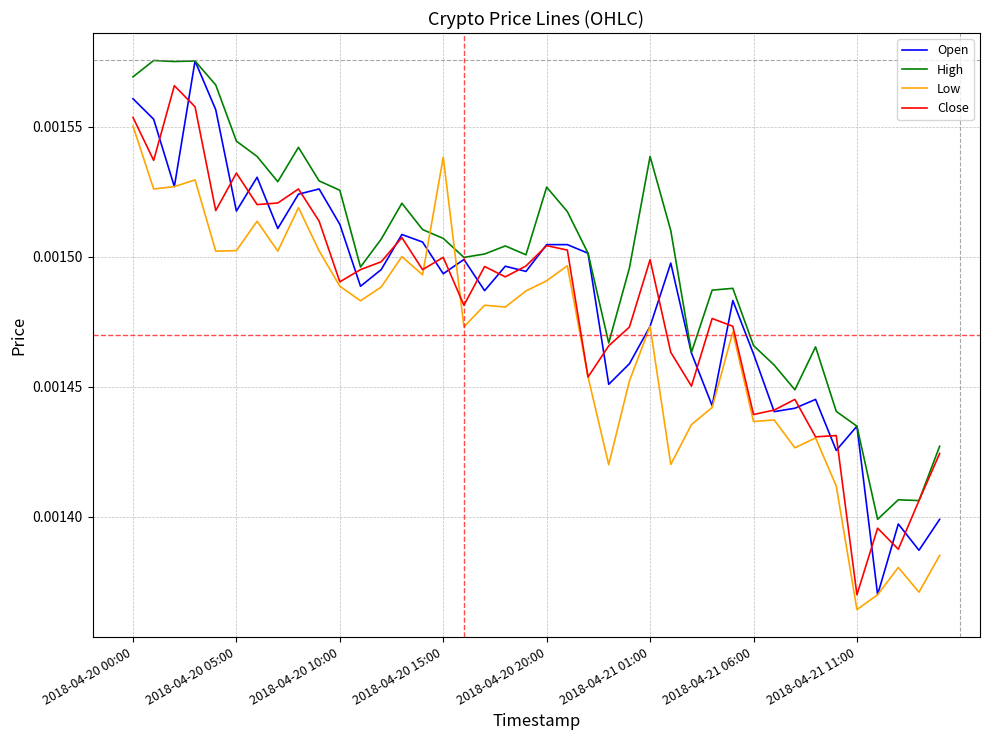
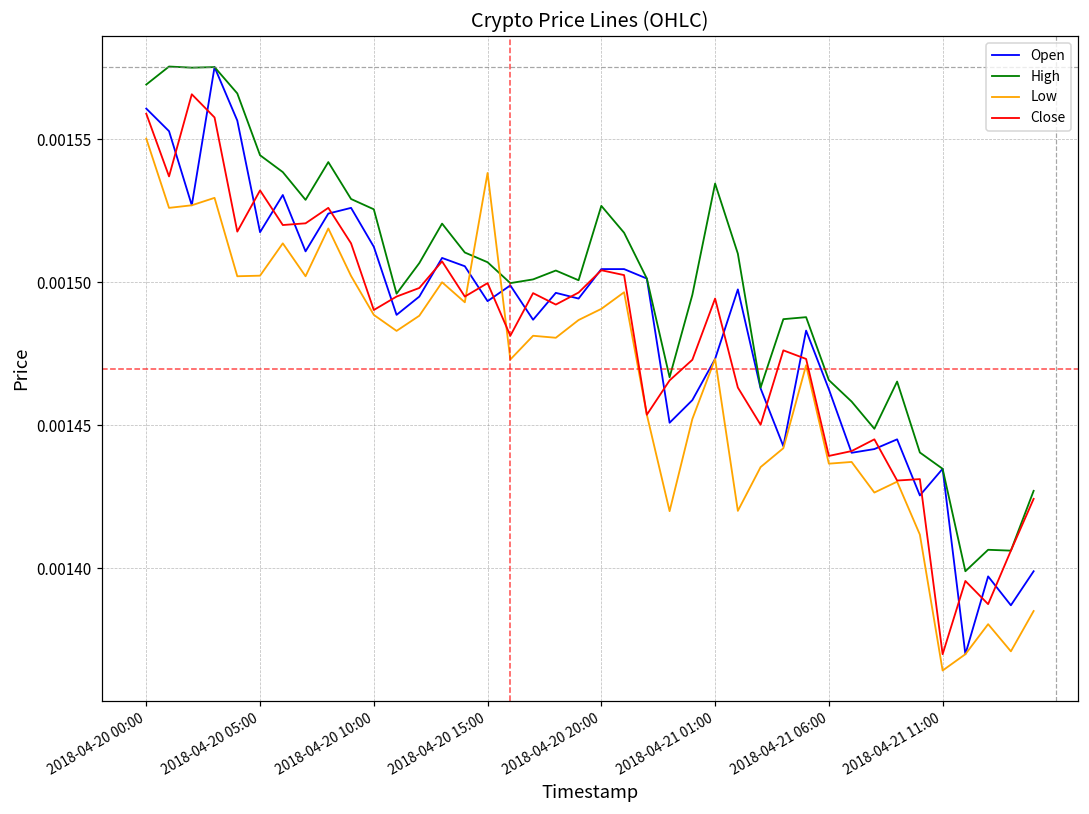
Close, 2018-04-20 00:00: 0.001554 -> 0.001559
High, 2018-04-21 01:00: 0.001539 -> 0.001535
Close, 2018-04-21 01:00: 0.001499 -> 0.001494
